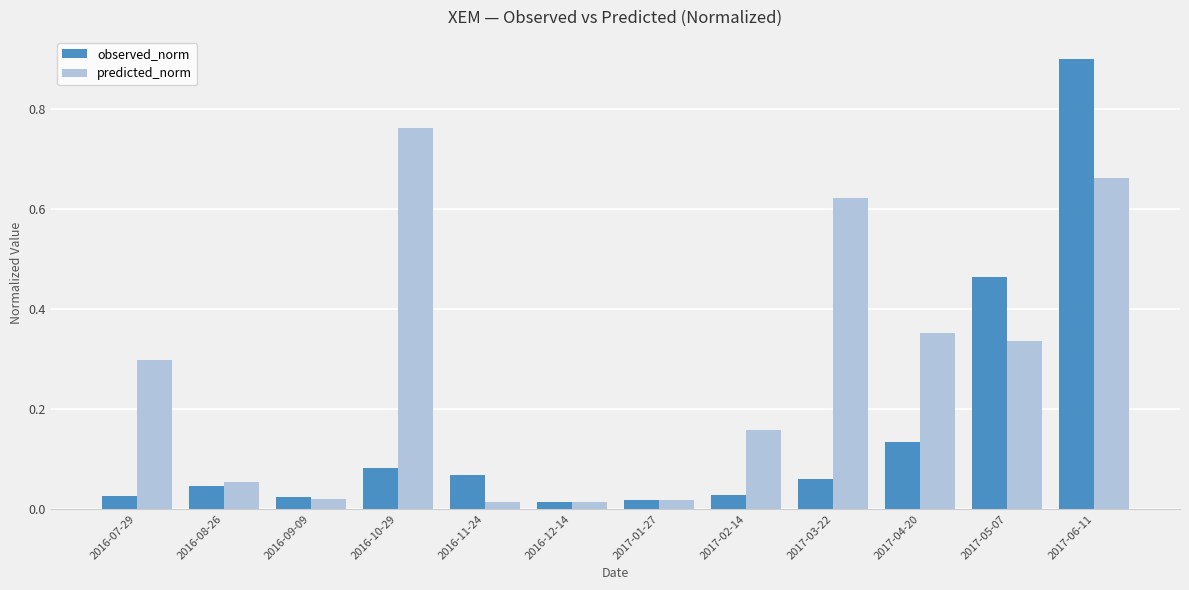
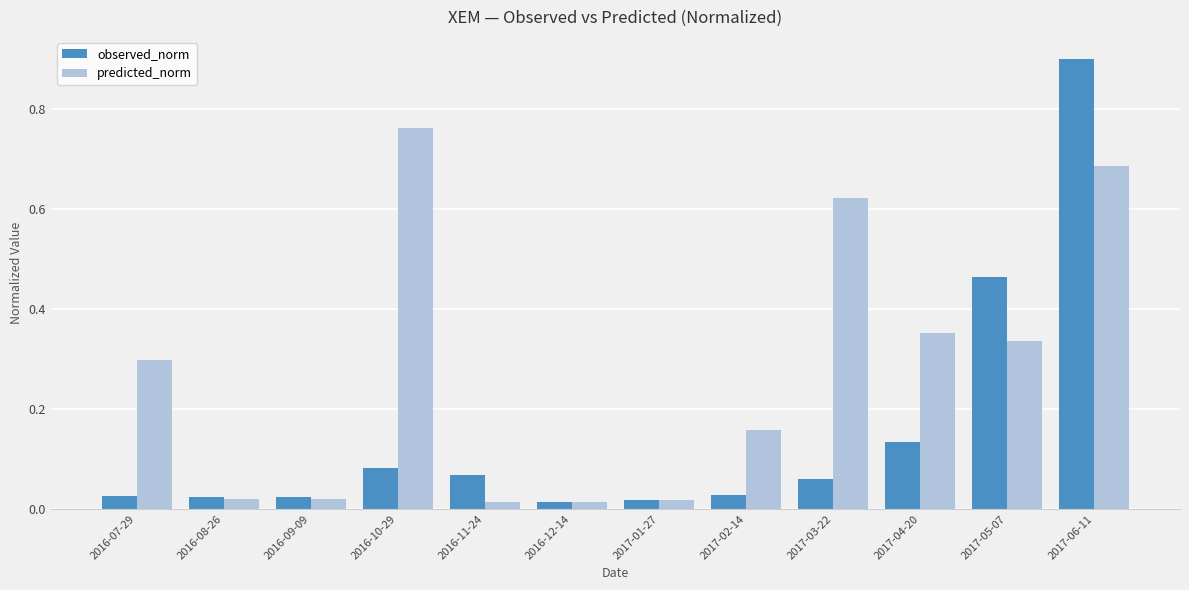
observed_norm, 2016-08-26: 0.05 -> 0.02
predicted_norm, 2016-08-26: 0.05 -> 0.02
predicted_norm, 2017-06-11: 0.66 -> 0.68
